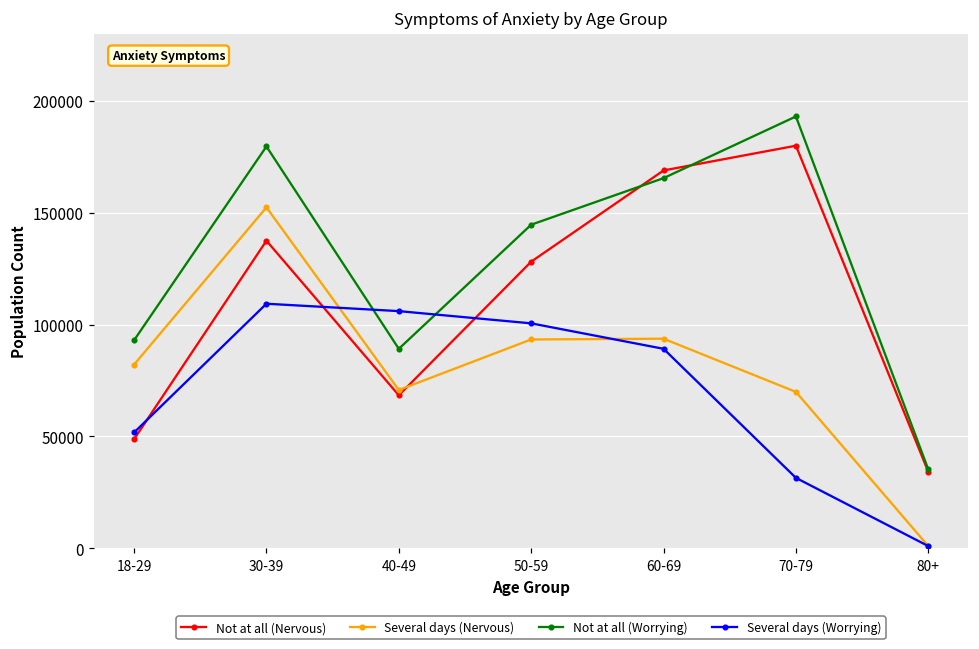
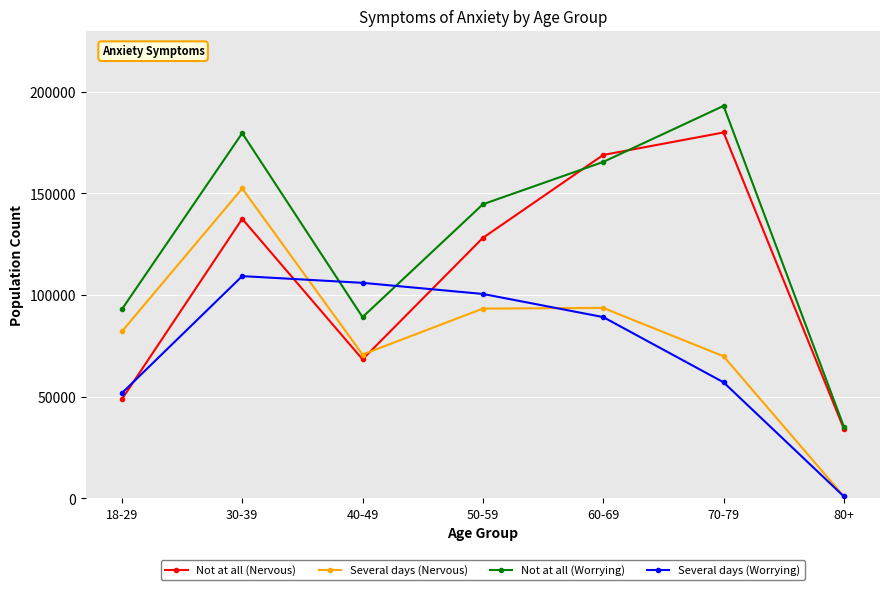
Several days (Worrying), 70-79: 31000 -> 57000
